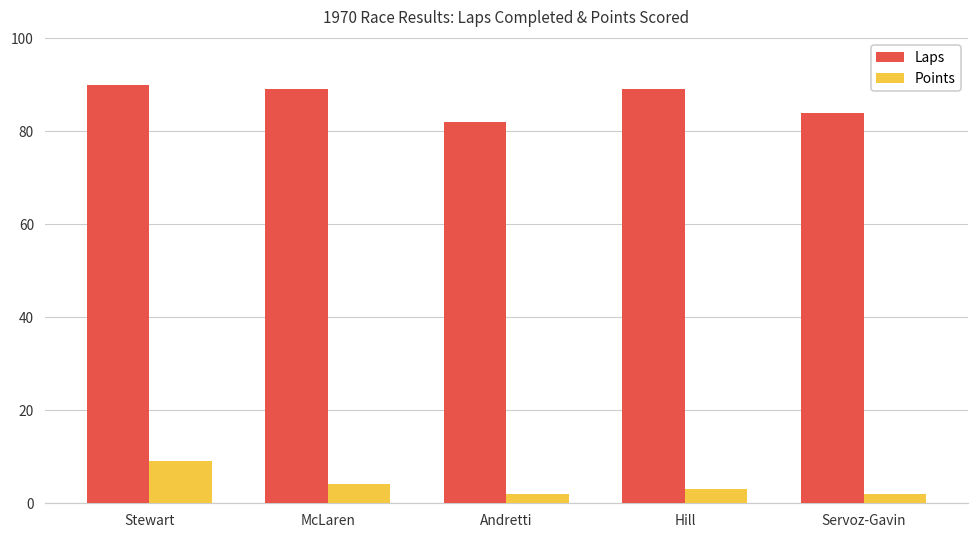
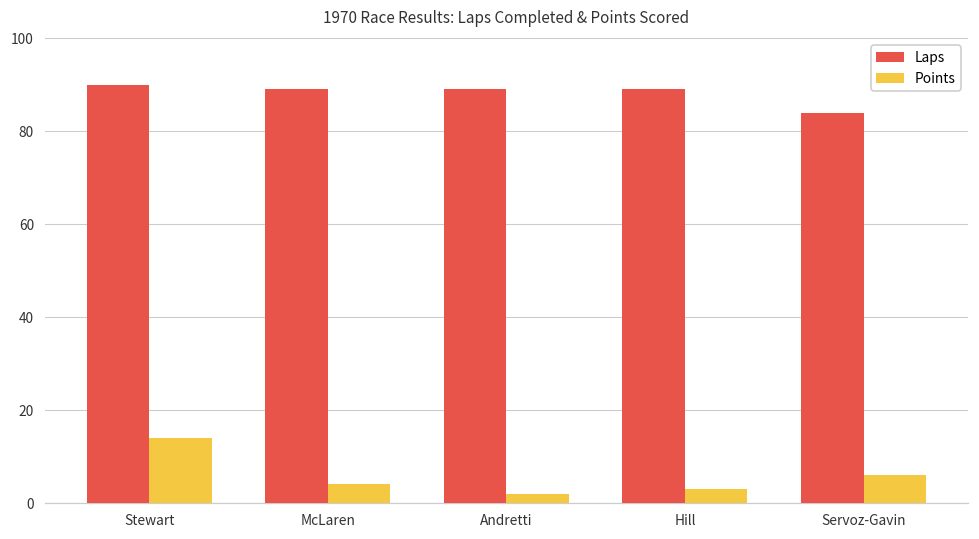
Points, Stewart: 9 -> 14
Laps, Andretti: 82 -> 89
Points, Servoz-Gavin: 2 -> 6
